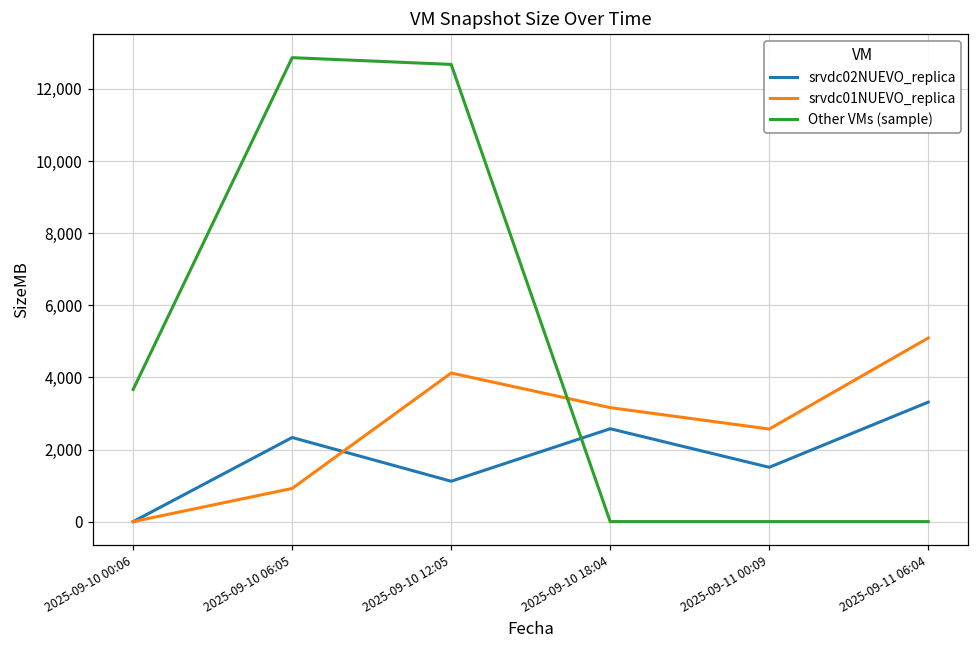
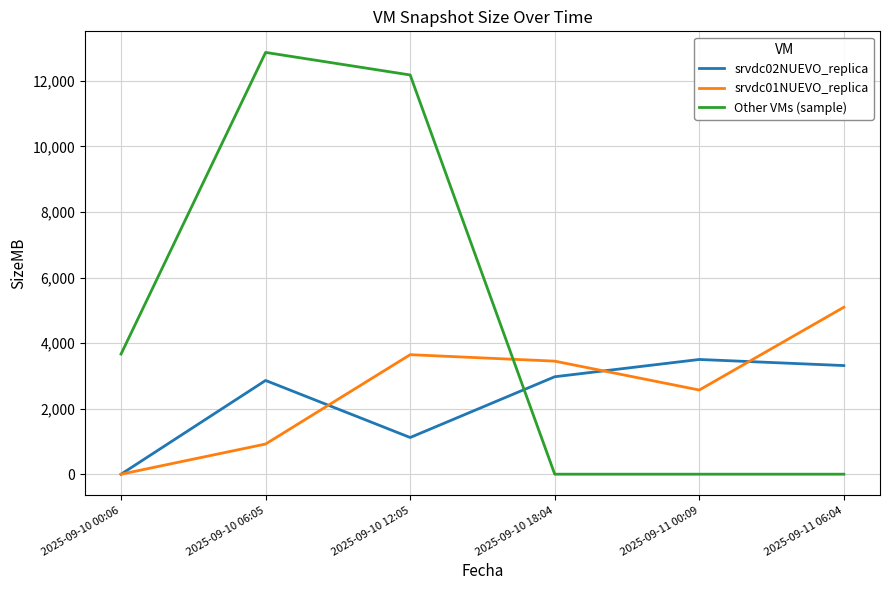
srvdc02NUEVO_replica, 2025-09-10 06:05: 2,300 -> 2,900
srvdc01NUEVO_replica, 2025-09-10 12:05: 4,100 -> 3,600
Other VMs (sample), 2025-09-10 12:05: 12,700 -> 12,200
srvdc02NUEVO_replica, 2025-09-10 18:04: 2,600 -> 3,000
srvdc01NUEVO_replica, 2025-09-10 18:04: 3,200 -> 3,400
srvdc02NUEVO_replica, 2025-09-11 00:09: 1,500 -> 3,500
